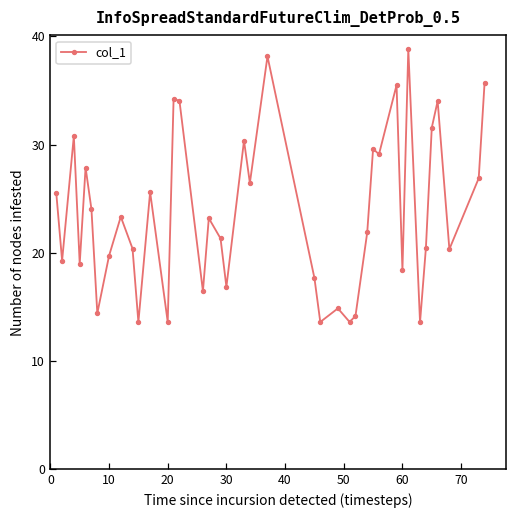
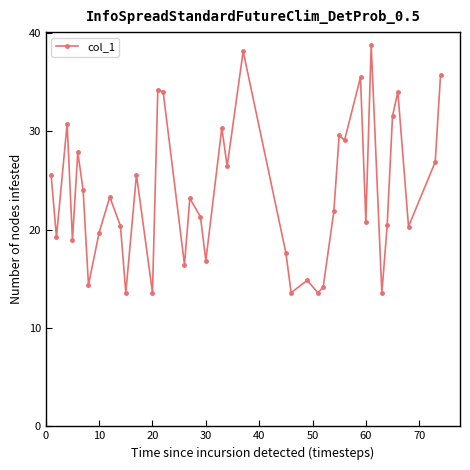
60: 18 -> 21
